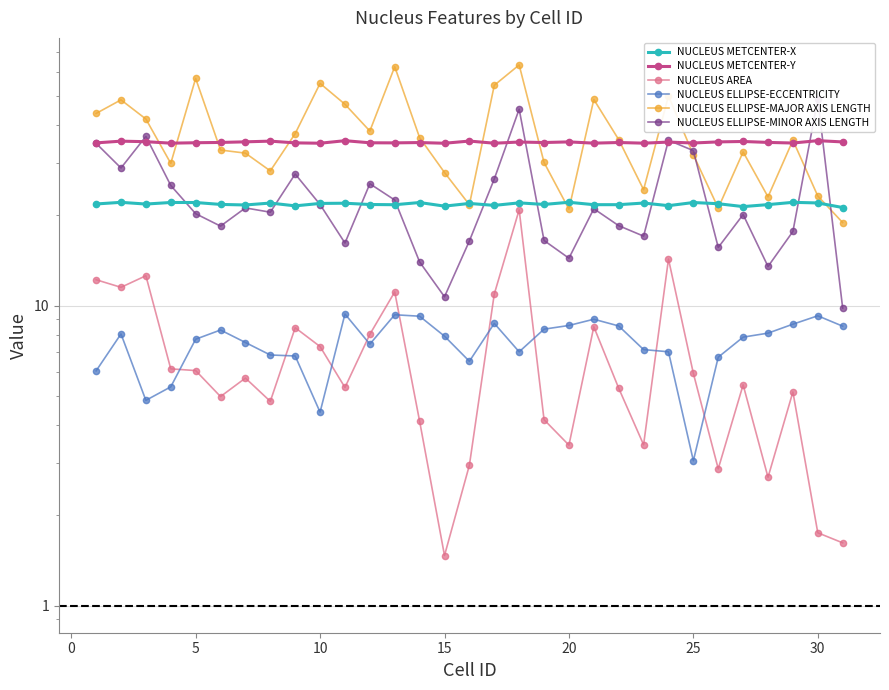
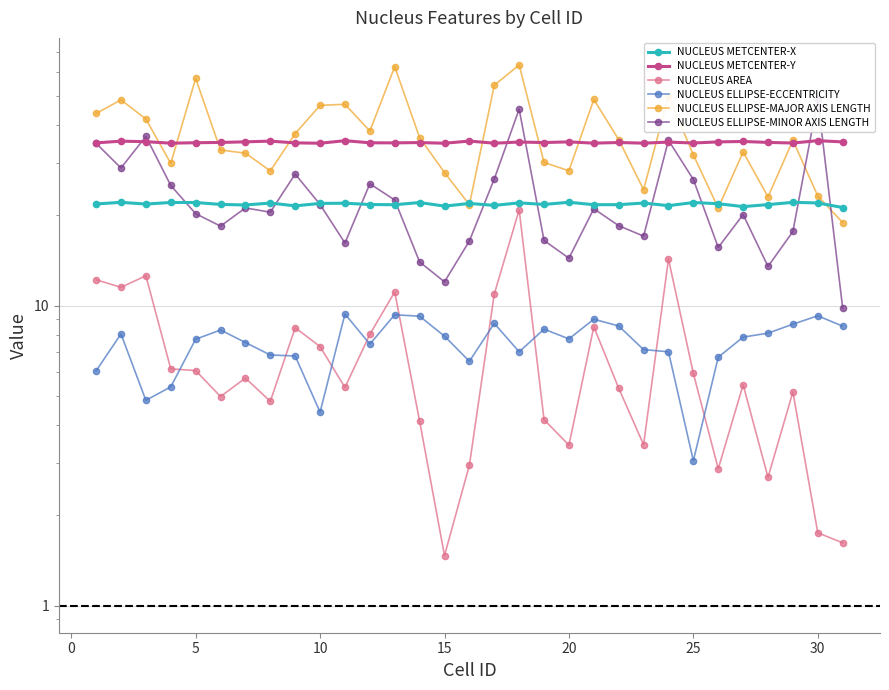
NUCLEUS ELLIPSE-MAJOR AXIS LENGTH, 10: 55 -> 47
NUCLEUS ELLIPSE-MINOR AXIS LENGTH, 15: 10.7 -> 12.0
NUCLEUS ELLIPSE-ECCENTRICITY, 20: 8.6 -> 7.8
NUCLEUS ELLIPSE-MAJOR AXIS LENGTH, 20: 21 -> 28
NUCLEUS ELLIPSE-MINOR AXIS LENGTH, 25: 33 -> 26
